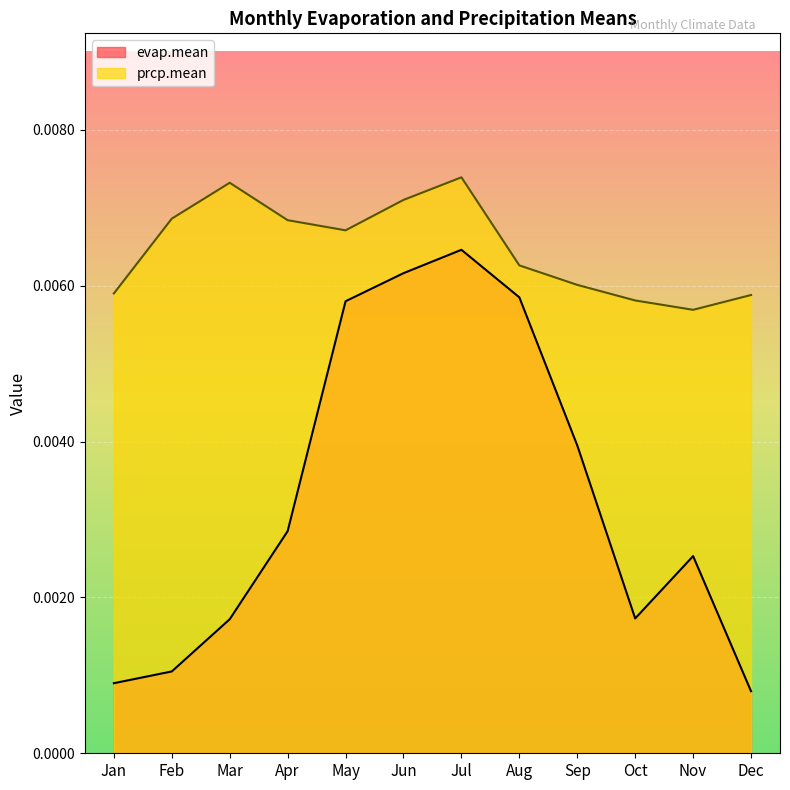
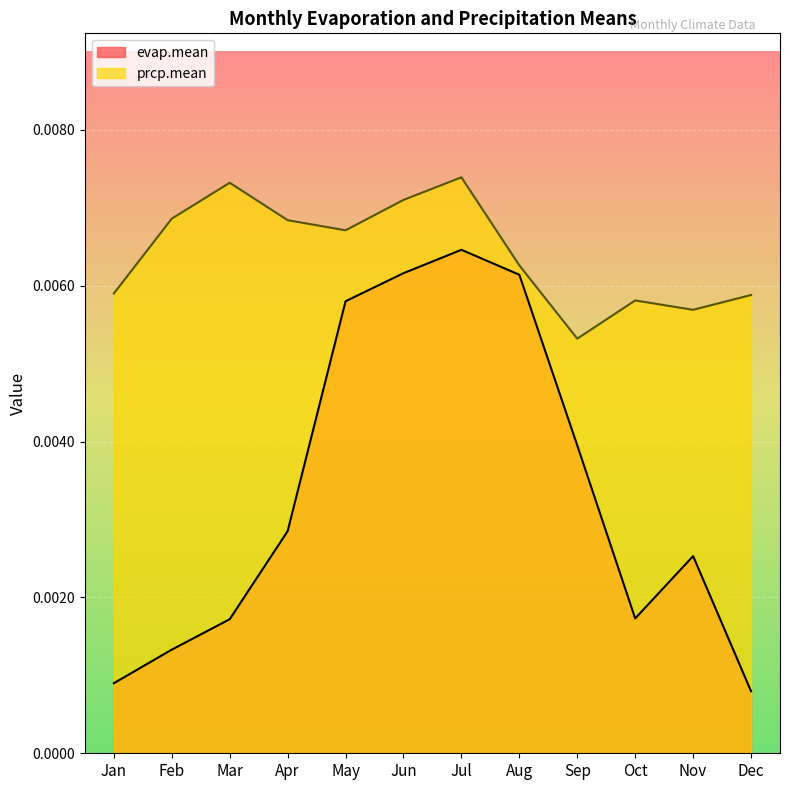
evap.mean, Feb: 0.0011 -> 0.0013
evap.mean, Aug: 0.0059 -> 0.0061
prcp.mean, Sep: 0.0060 -> 0.0053
